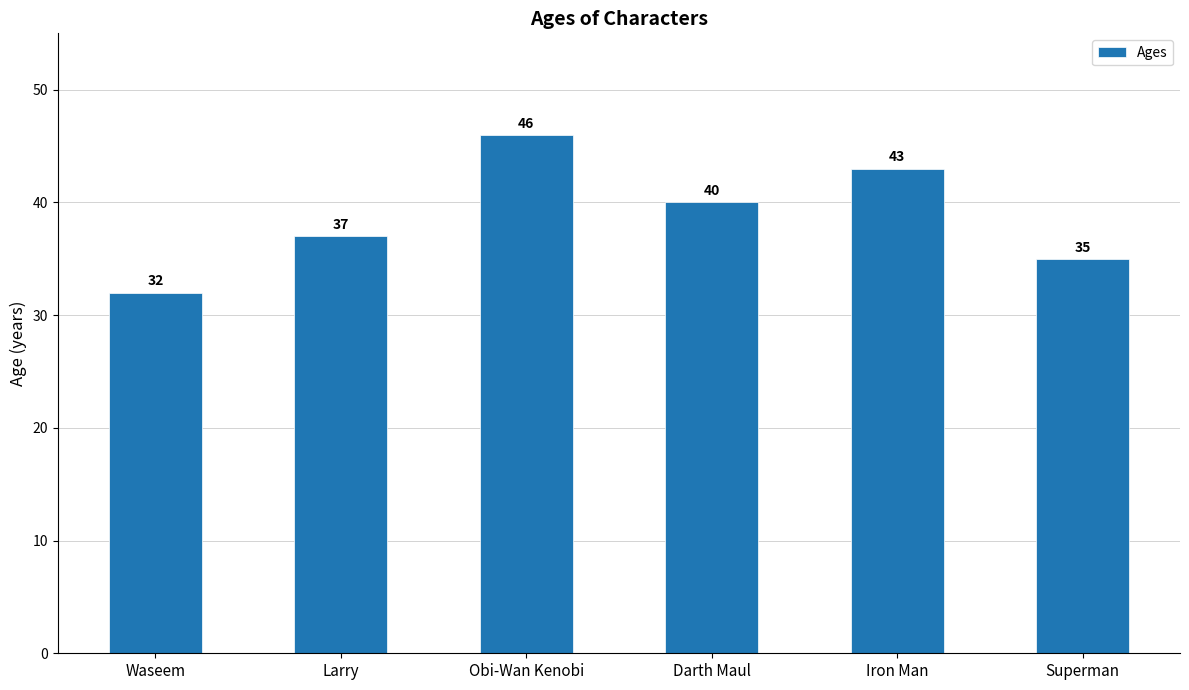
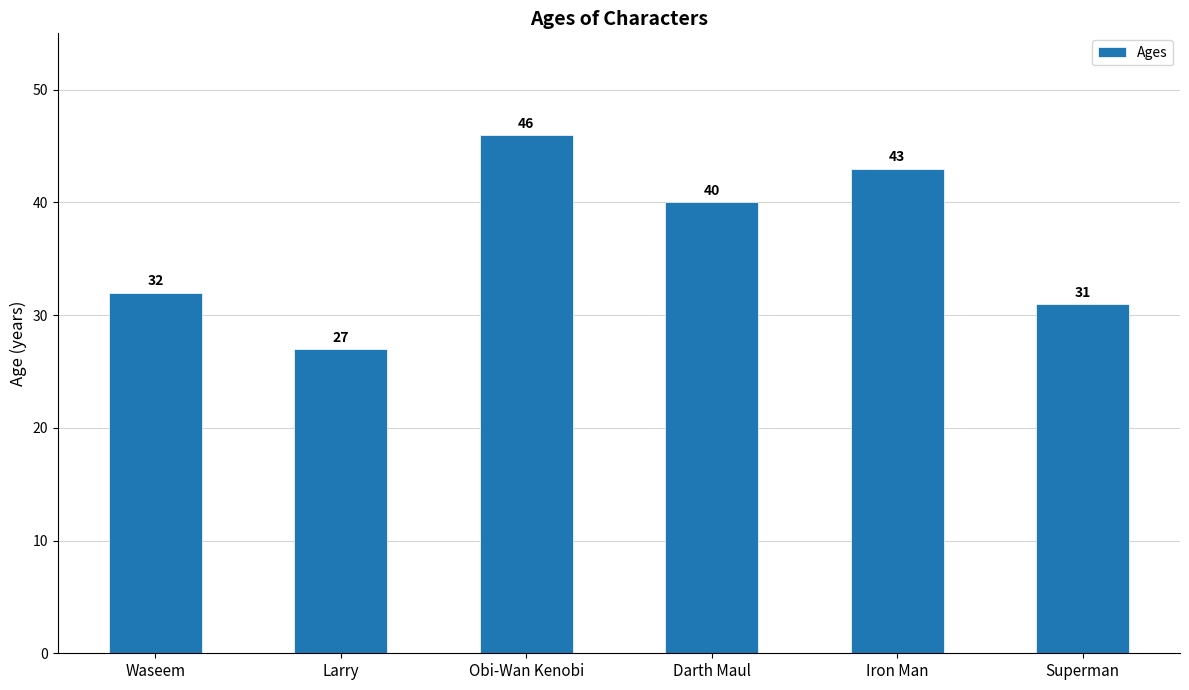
Larry: 37 -> 27
Superman: 35 -> 31
